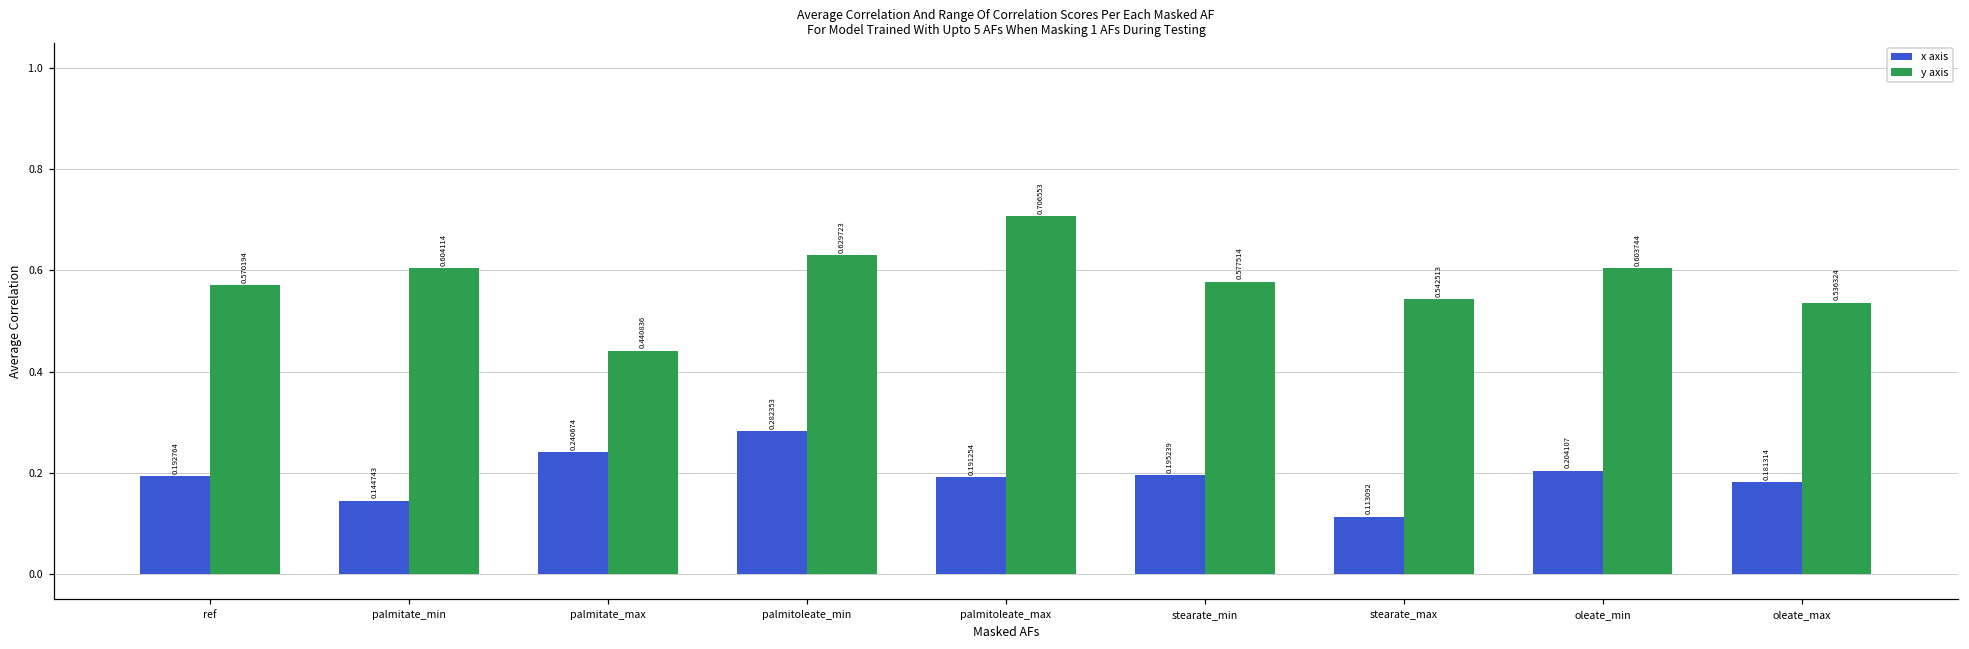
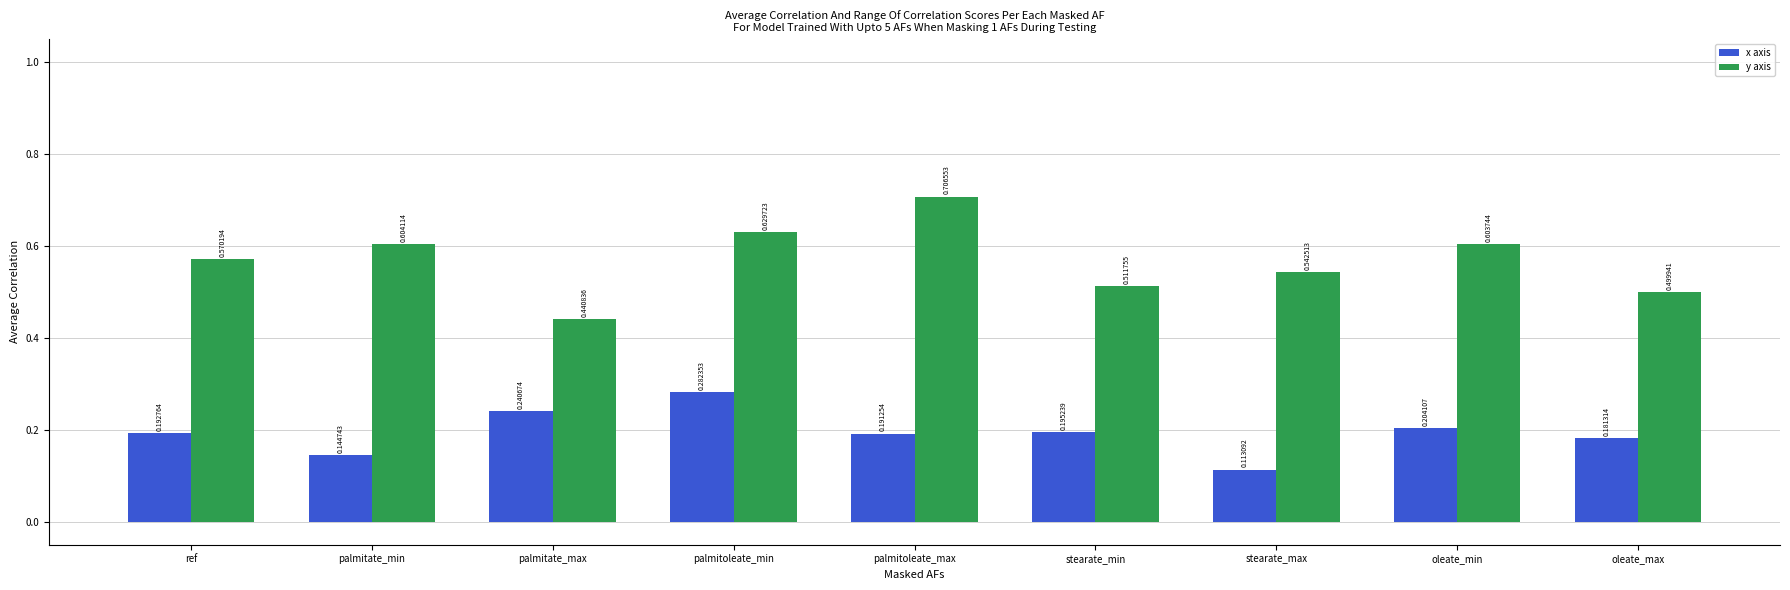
y axis, stearate_min: 0.577514 -> 0.511755
y axis, oleate_max: 0.536324 -> 0.499941
